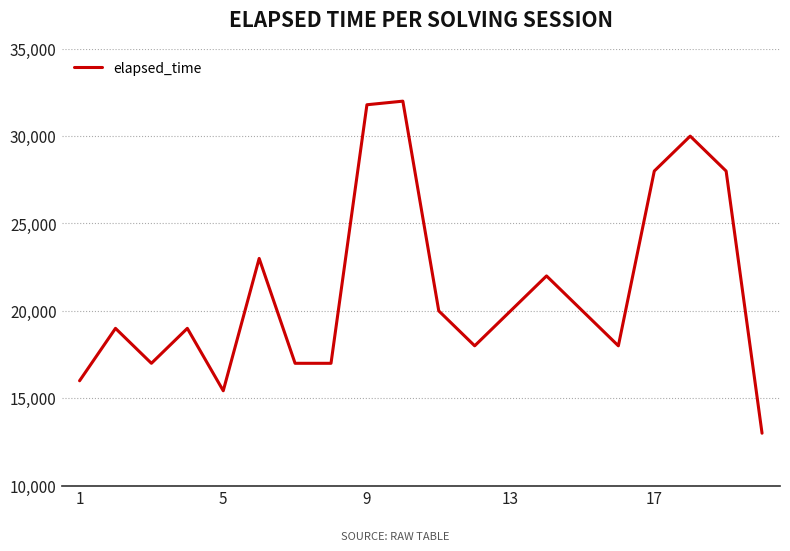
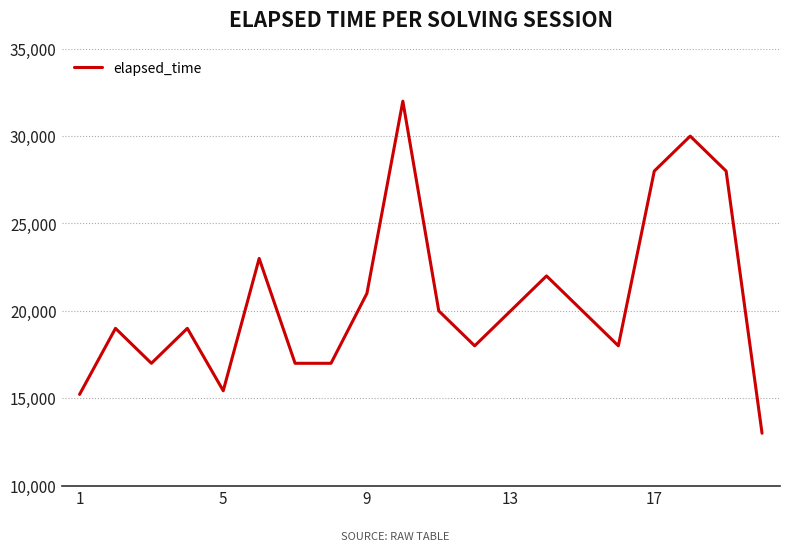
1: 16,000 -> 15,200
9: 31,800 -> 21,000
